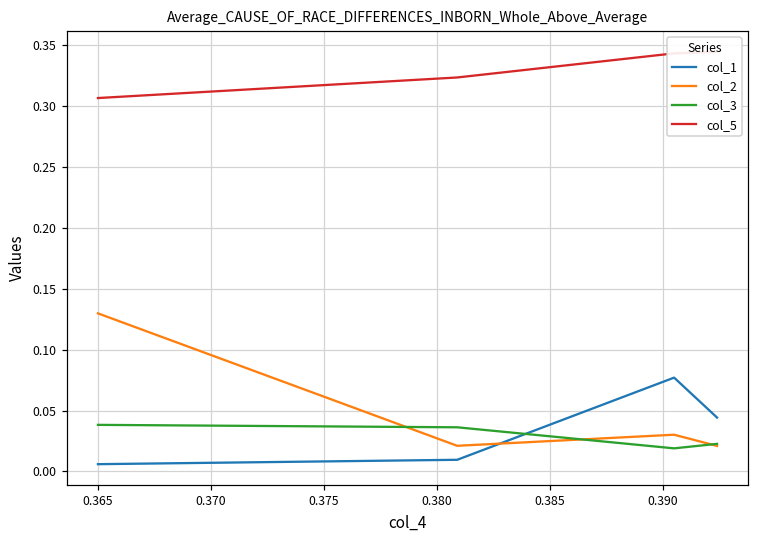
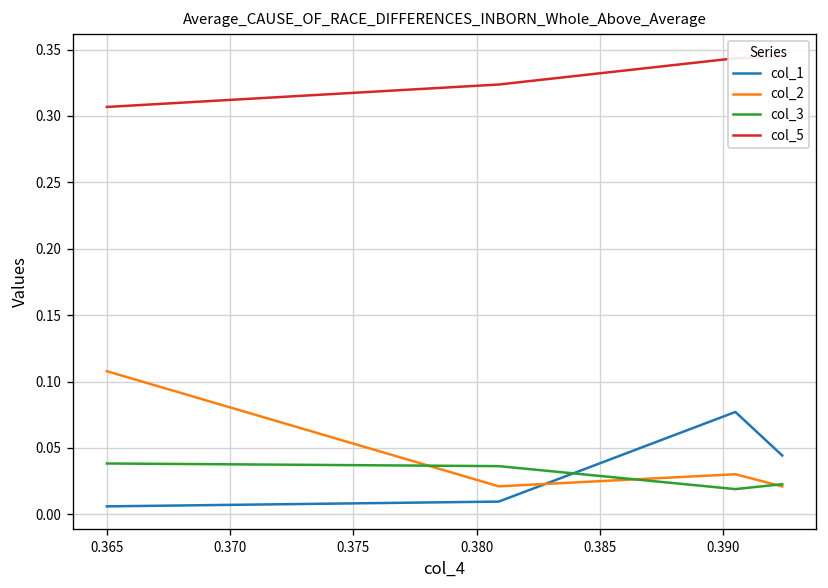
col_2, 0.365: 0.130 -> 0.108
